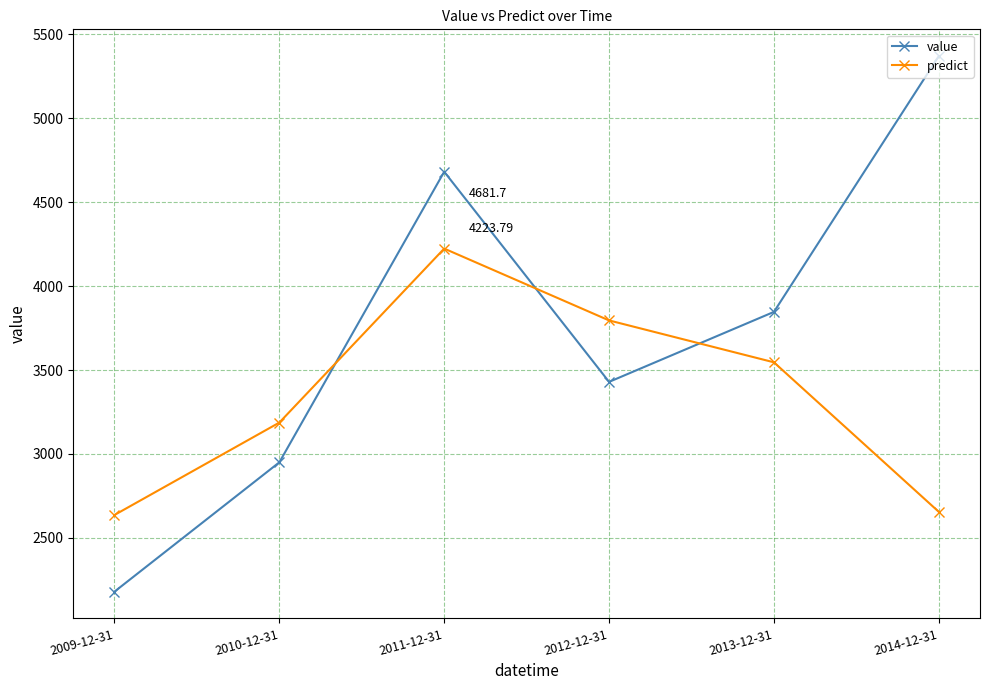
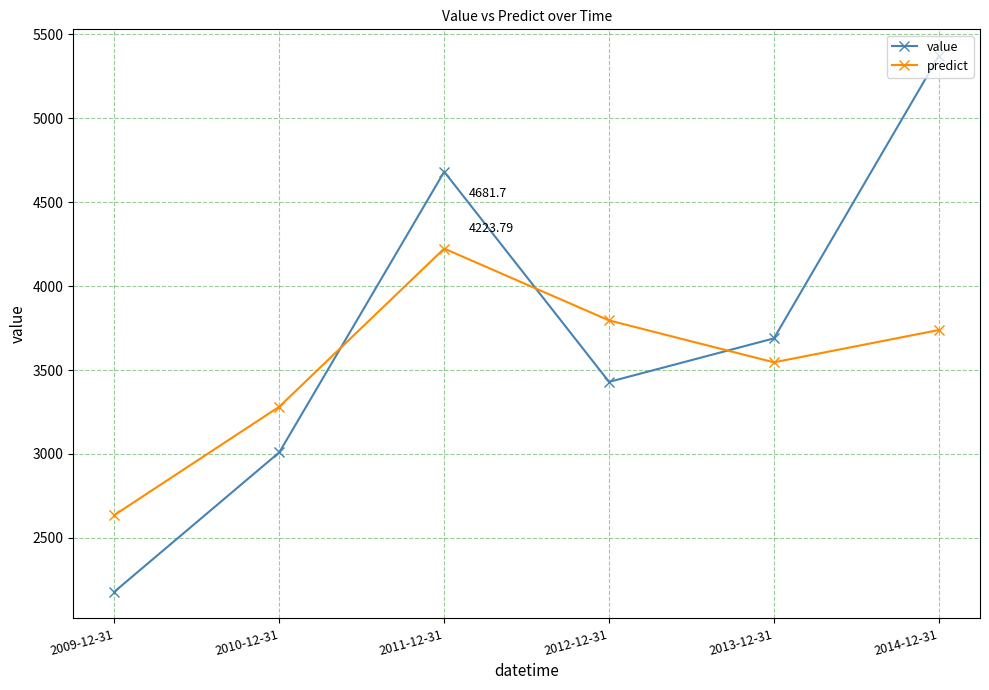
value, 2010-12-31: 2950 -> 3010
predict, 2010-12-31: 3190 -> 3280
value, 2013-12-31: 3850 -> 3690
predict, 2014-12-31: 2660 -> 3740
